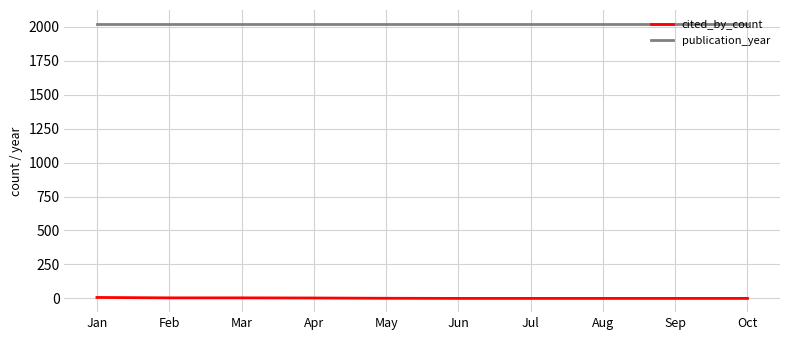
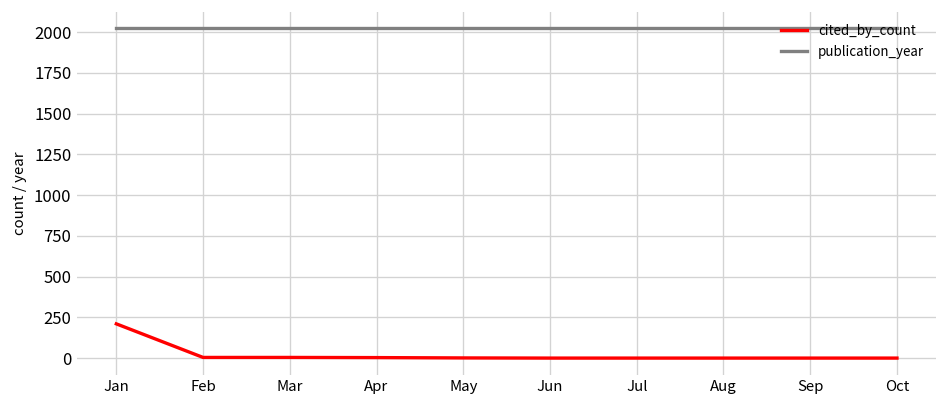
cited_by_count, Jan: 10 -> 210
